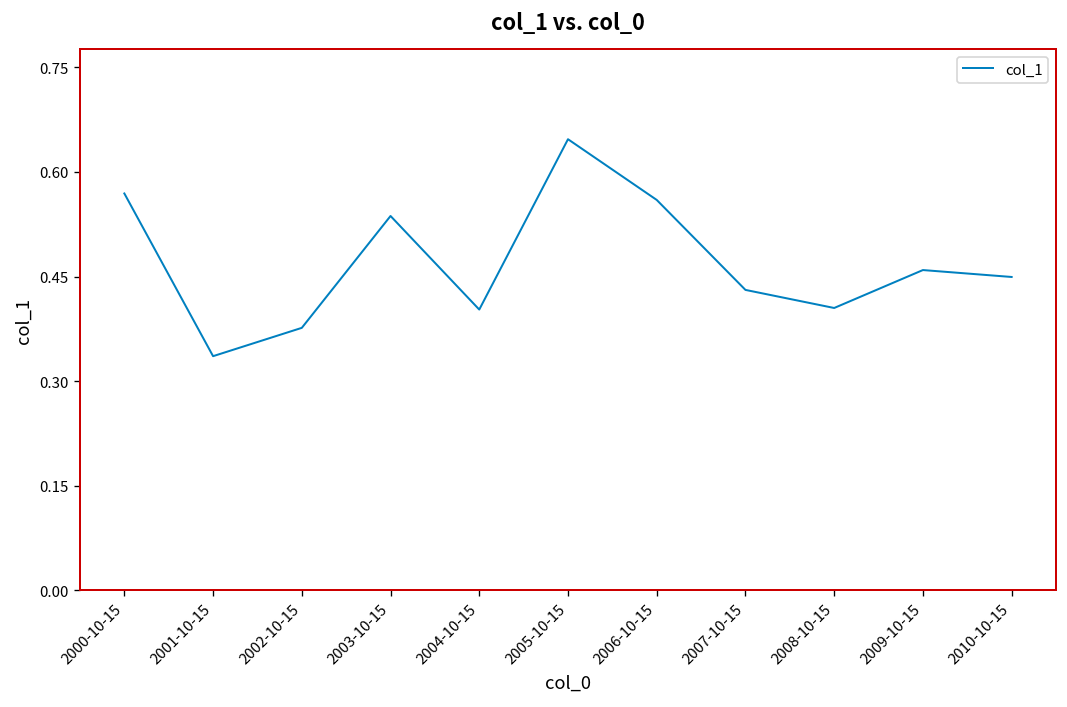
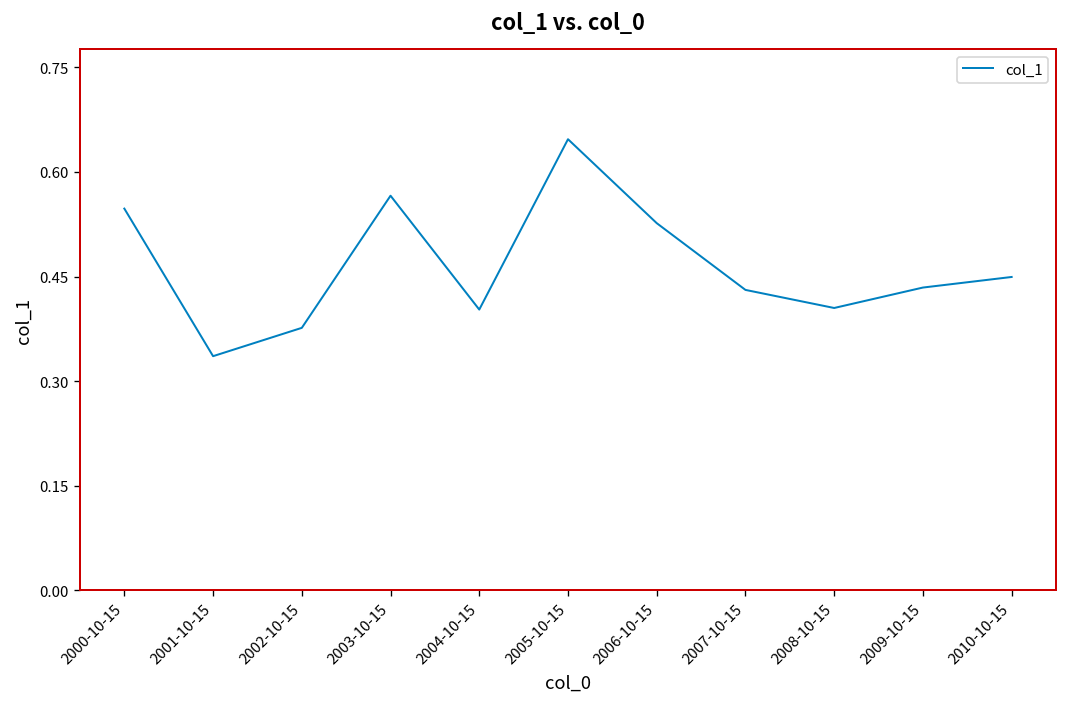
2000-10-15: 0.57 -> 0.55
2003-10-15: 0.54 -> 0.57
2006-10-15: 0.56 -> 0.53
2009-10-15: 0.46 -> 0.43
